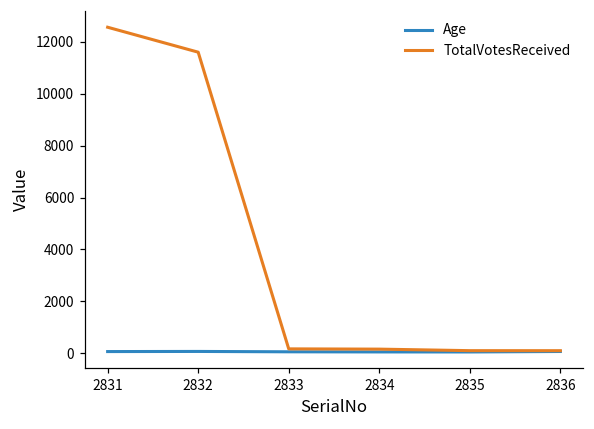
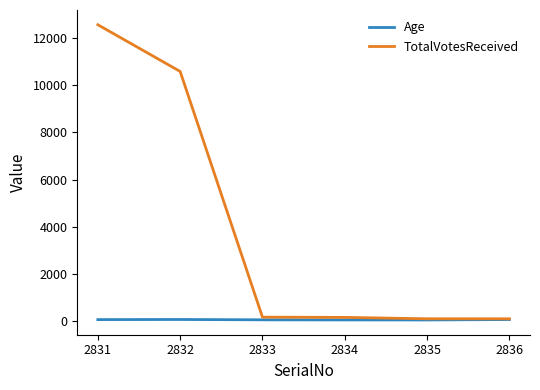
TotalVotesReceived, 2832: 11600 -> 10600
